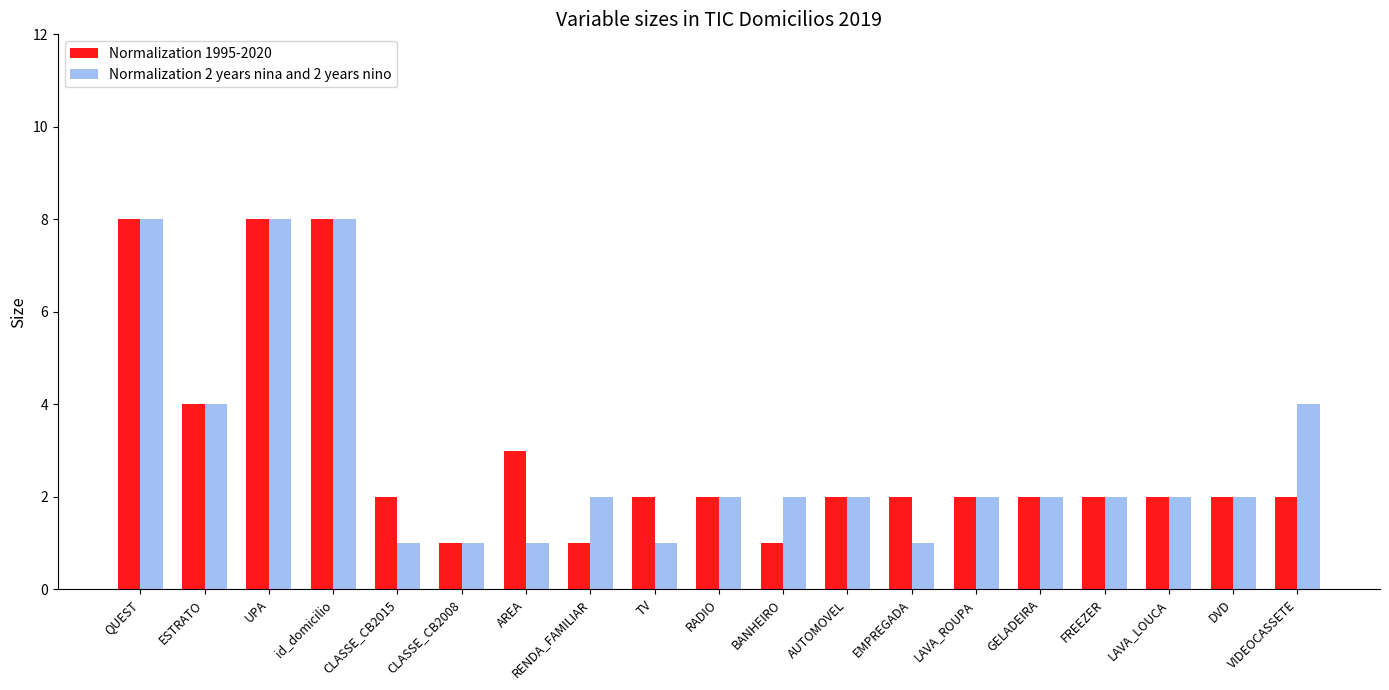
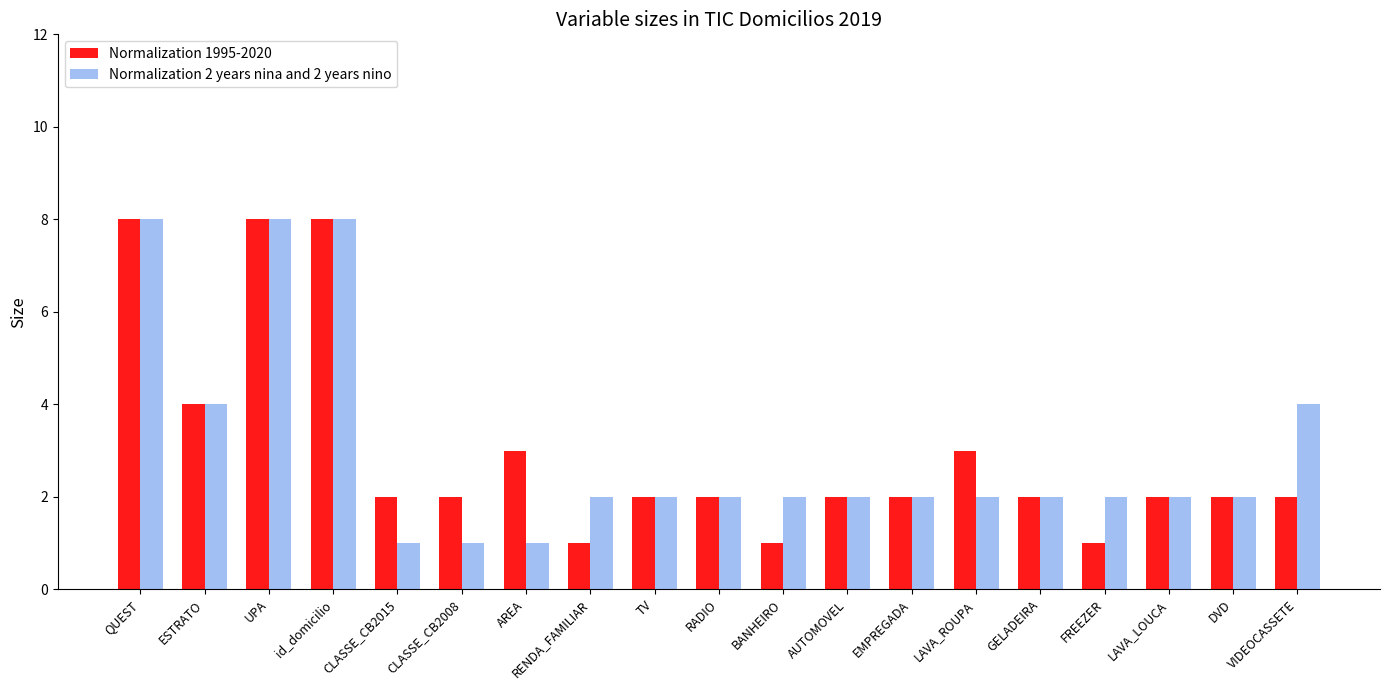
Normalization 1995-2020, CLASSE_CB2008: 1 -> 2
Normalization 2 years nina and 2 years nino, TV: 1 -> 2
Normalization 2 years nina and 2 years nino, EMPREGADA: 1 -> 2
Normalization 1995-2020, LAVA_ROUPA: 2 -> 3
Normalization 1995-2020, FREEZER: 2 -> 1
